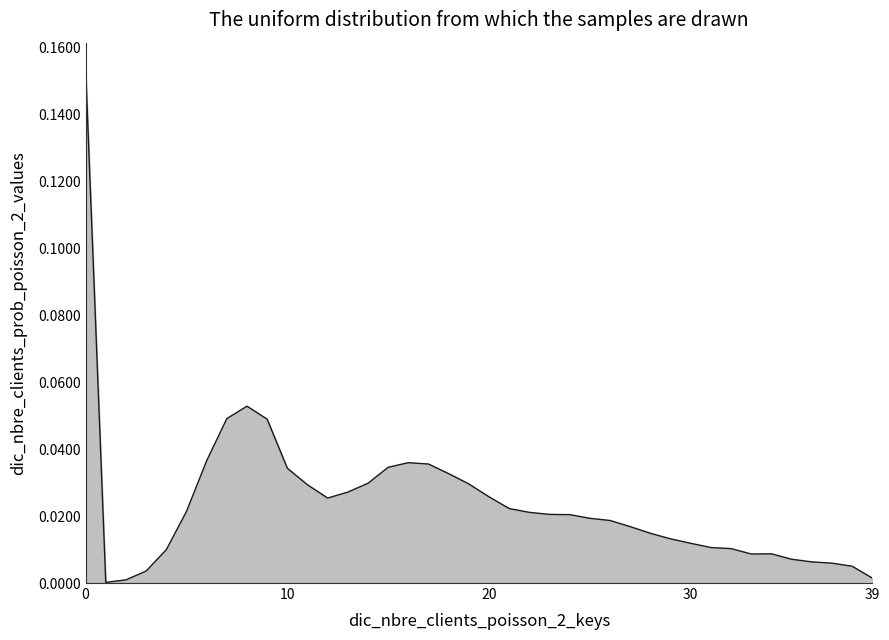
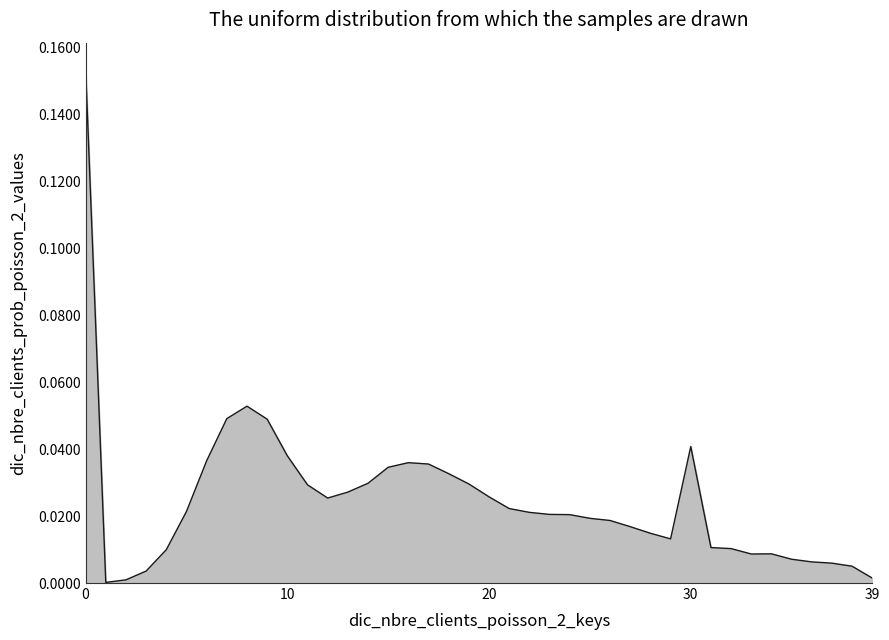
10: 0.034 -> 0.038
30: 0.012 -> 0.041
